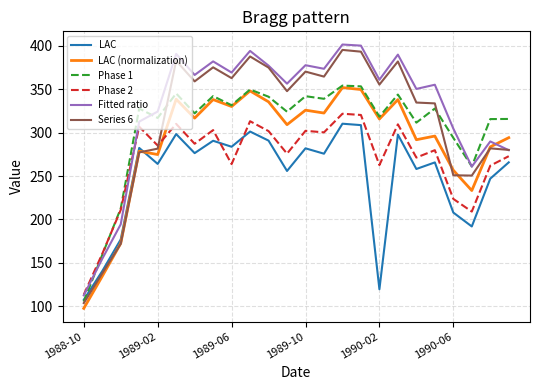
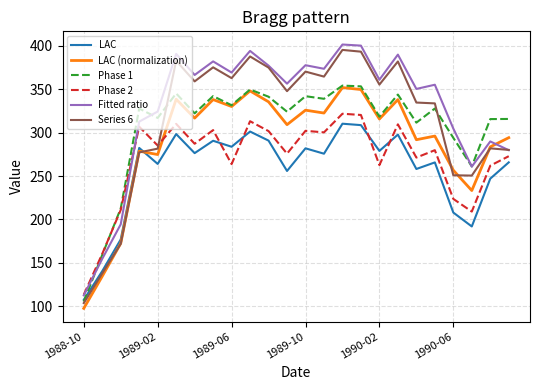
LAC, 1990-02: 120 -> 280
